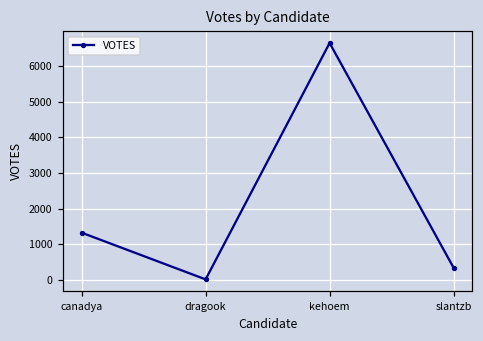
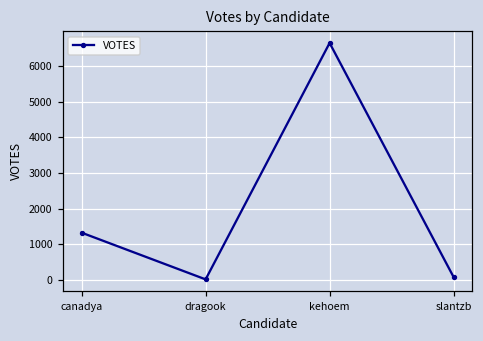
slantzb: 300 -> 100
